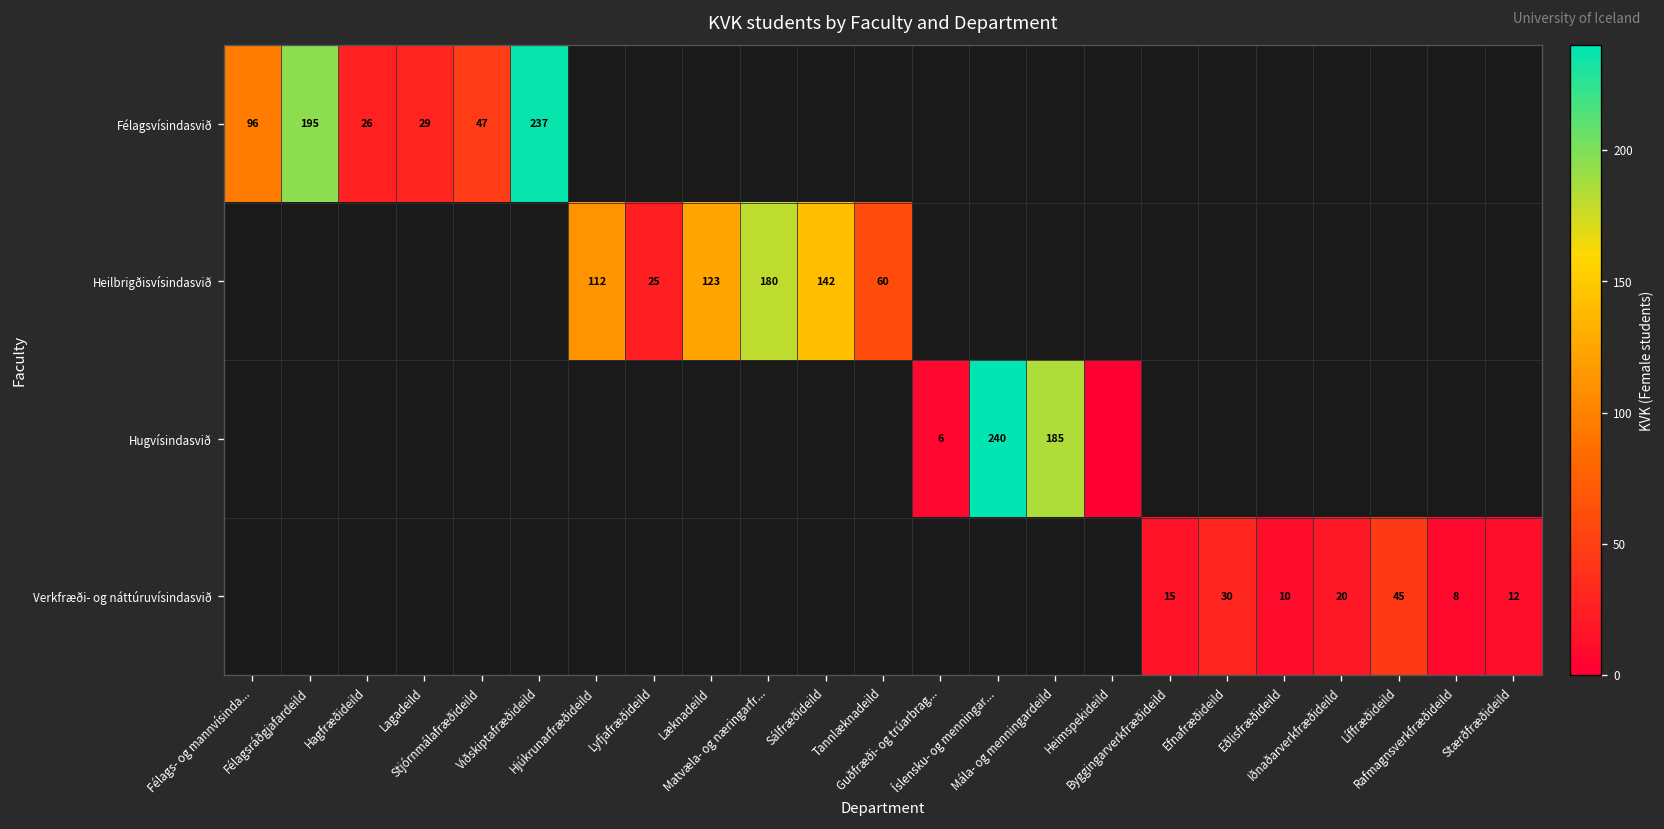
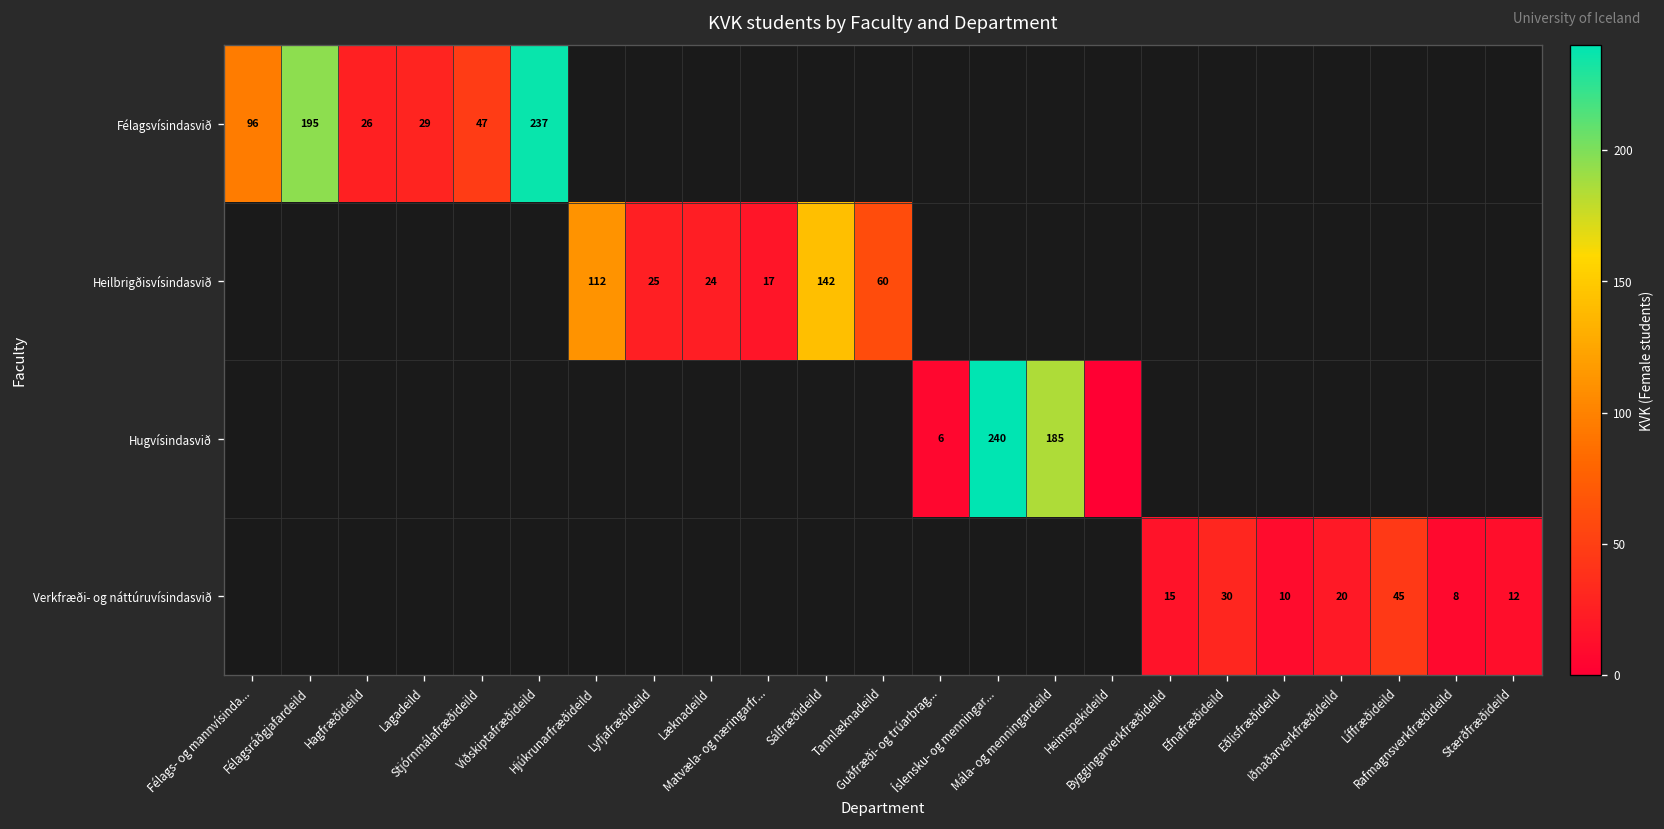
Heilbrigðisvísindasvið, Læknadeild: 123 -> 24
Heilbrigðisvísindasvið, Matvæla- og næringarfr...: 180 -> 17
